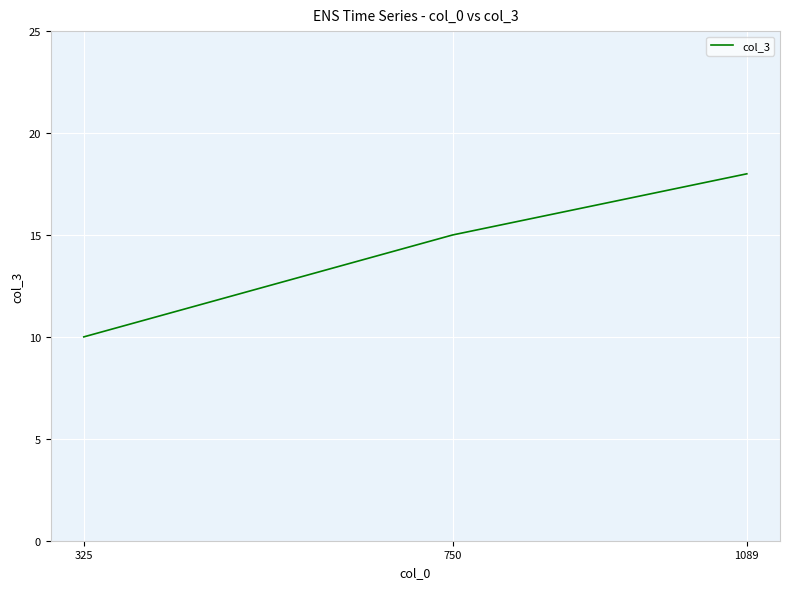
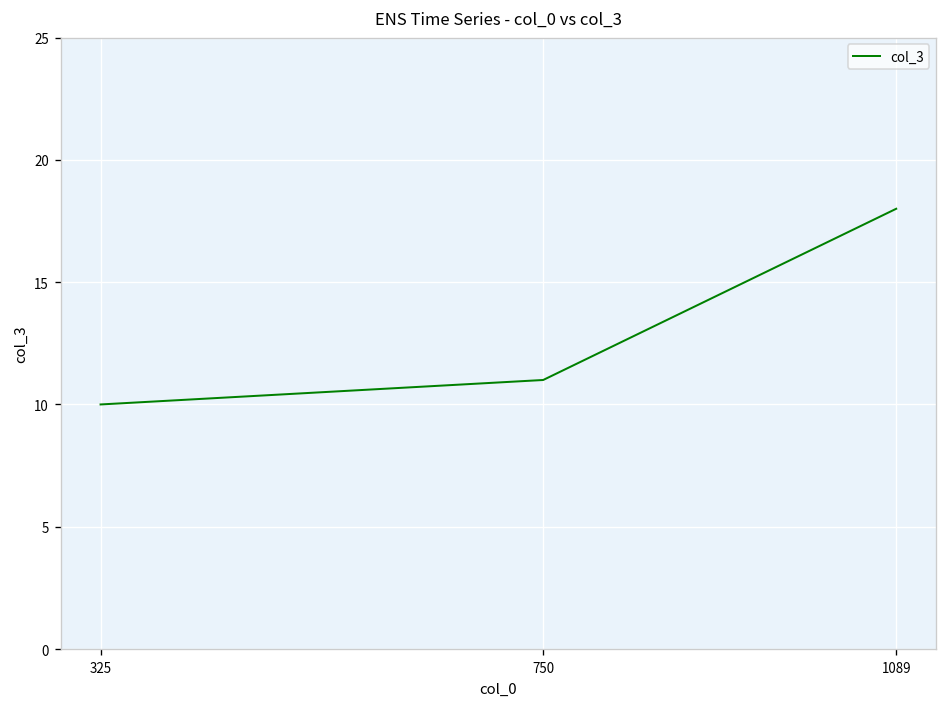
750: 15 -> 11
